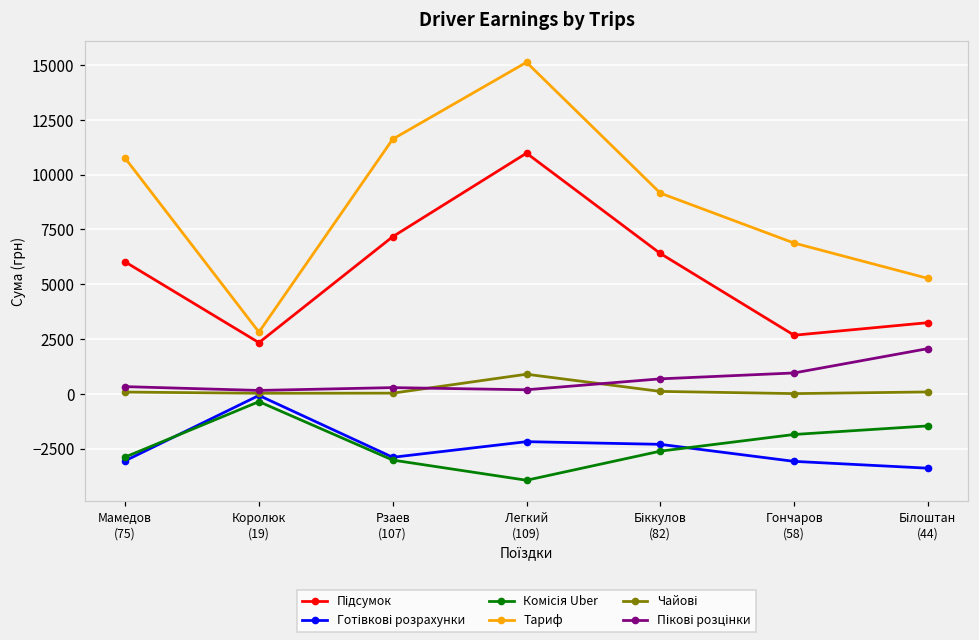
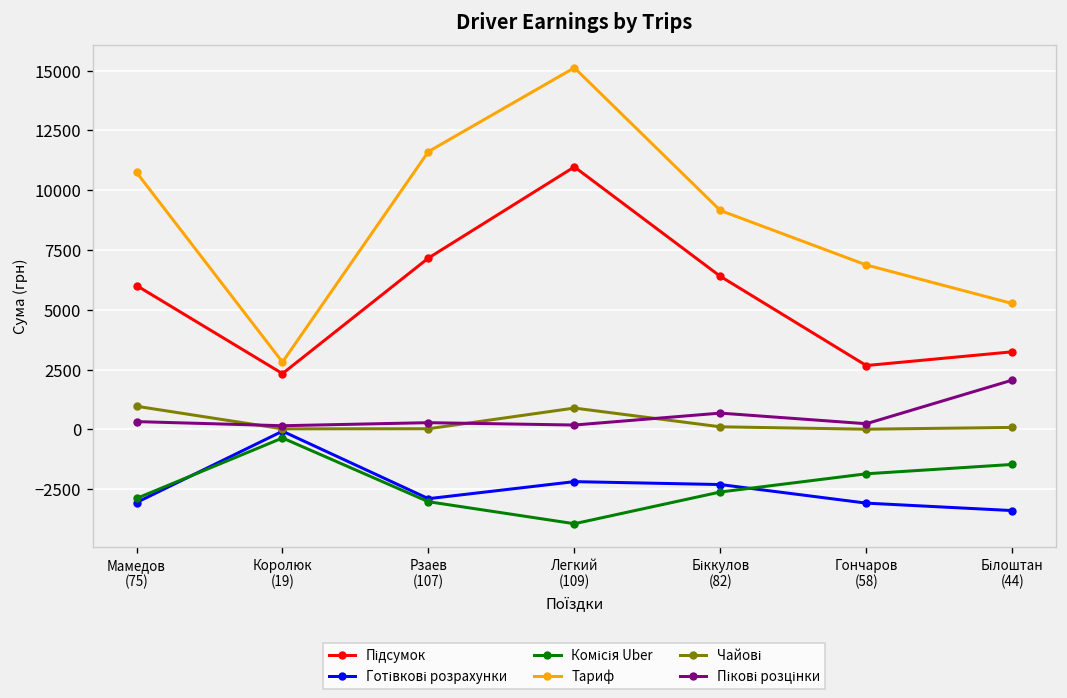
Чайові, Мамедов (75): 100 -> 1000
Пікові розцінки, Гончаров (58): 1000 -> 200
